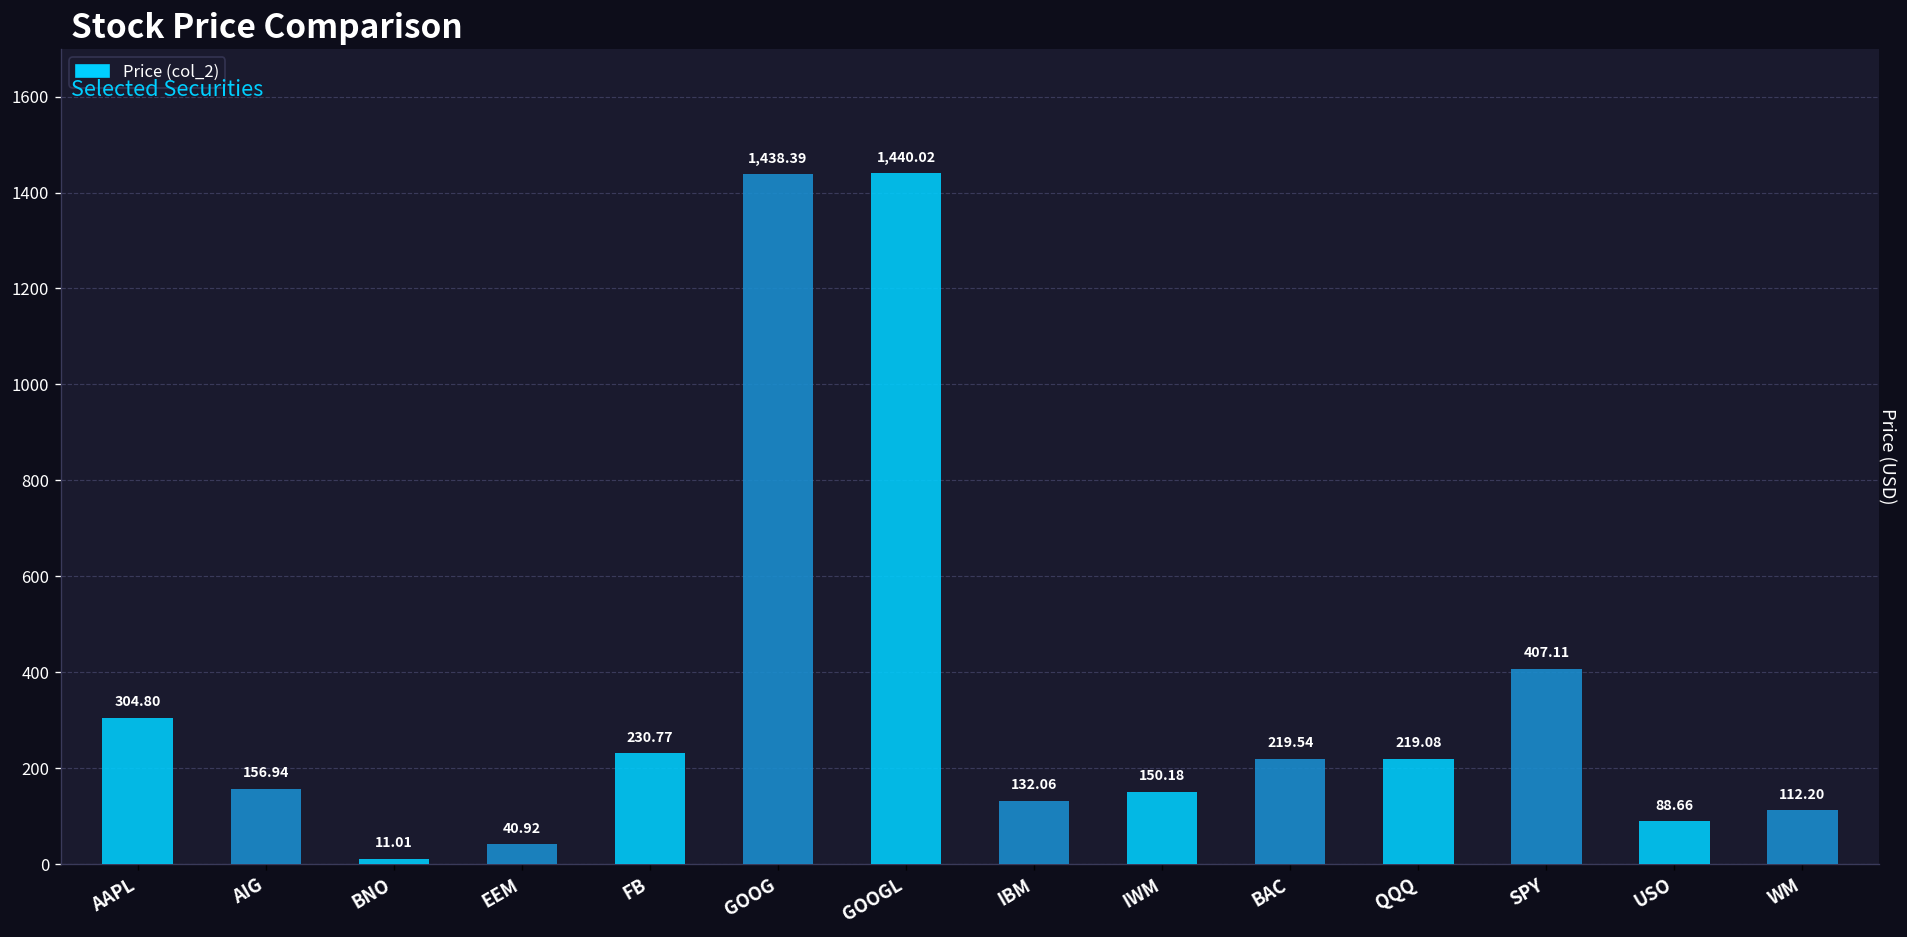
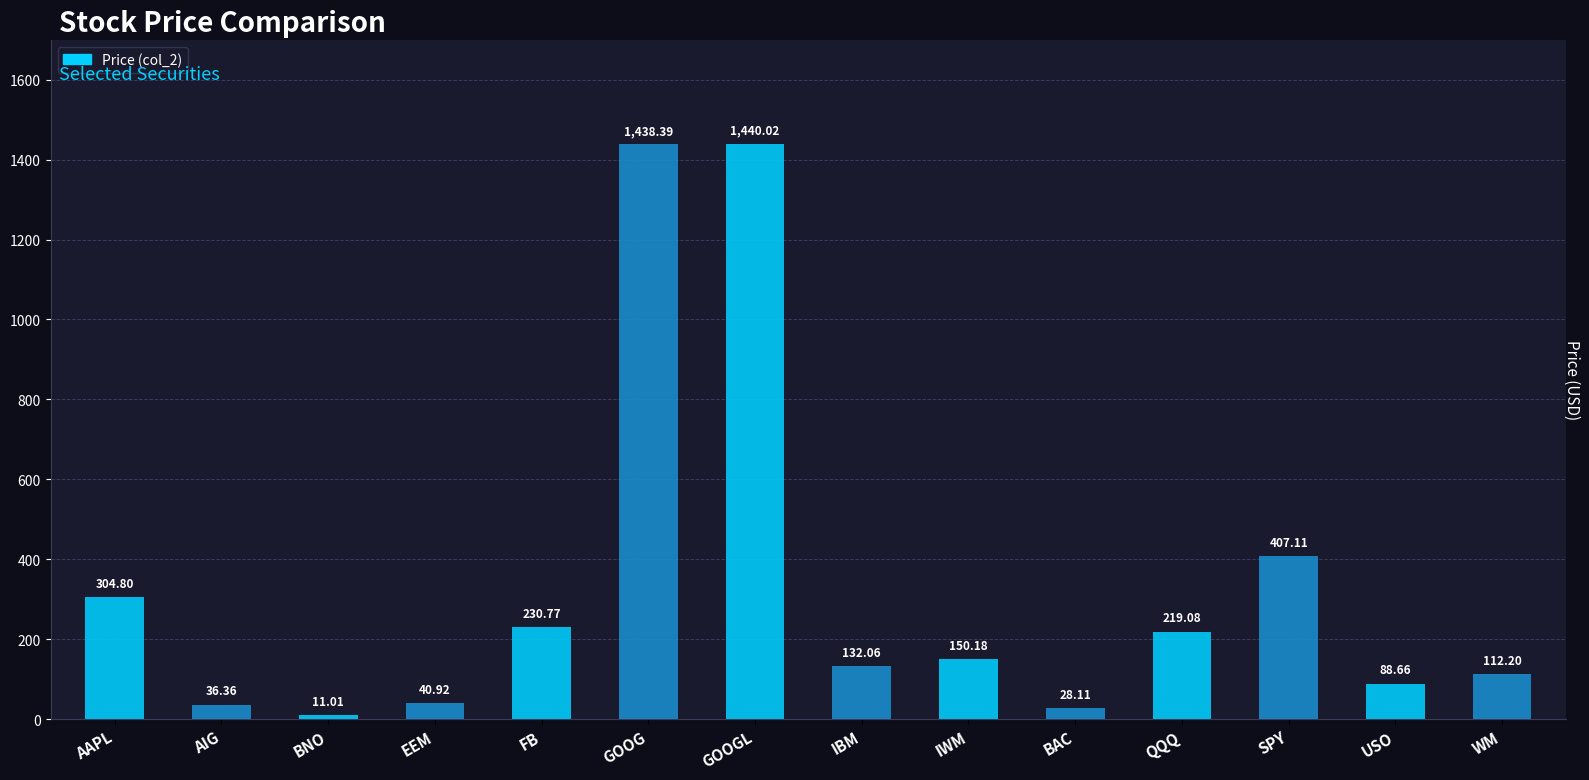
AIG: 156.94 -> 36.36
BAC: 219.54 -> 28.11
